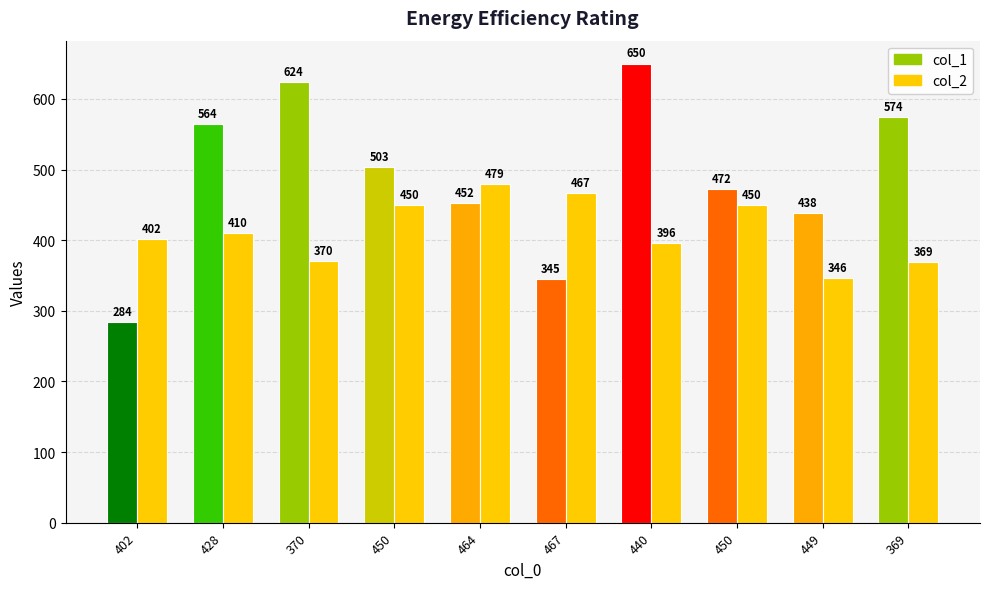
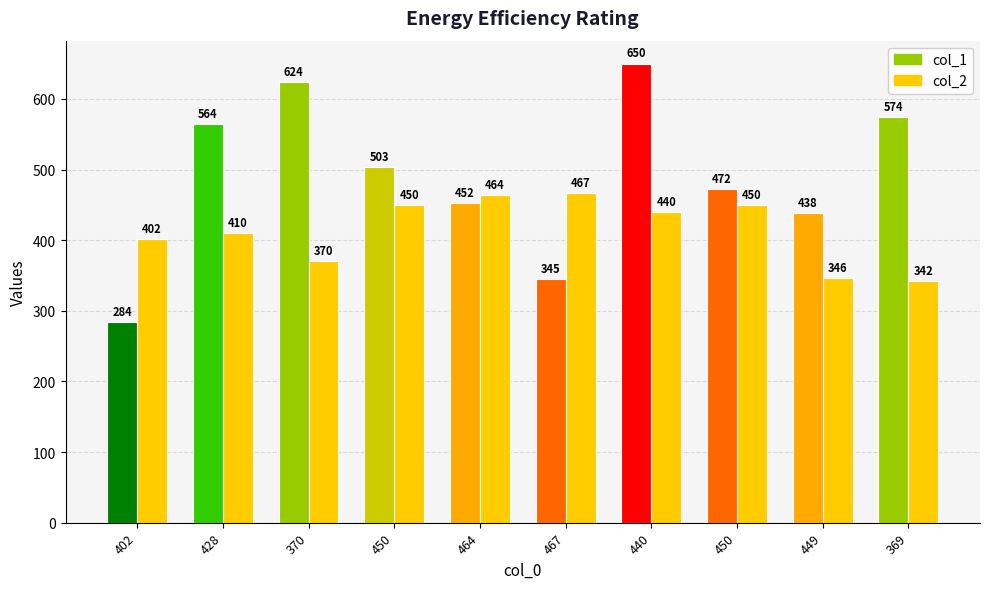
col_2, 464: 479 -> 464
col_2, 440: 396 -> 440
col_2, 369: 369 -> 342
